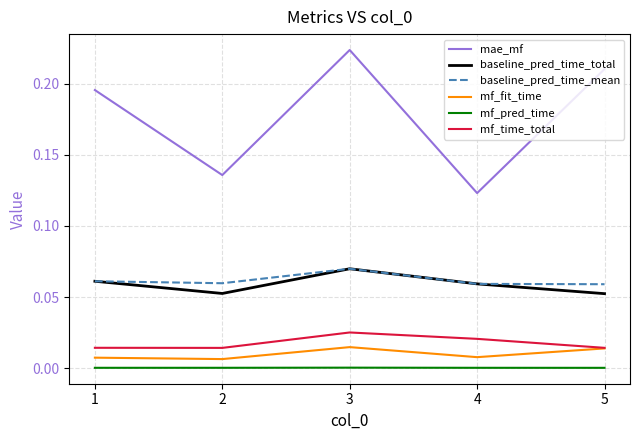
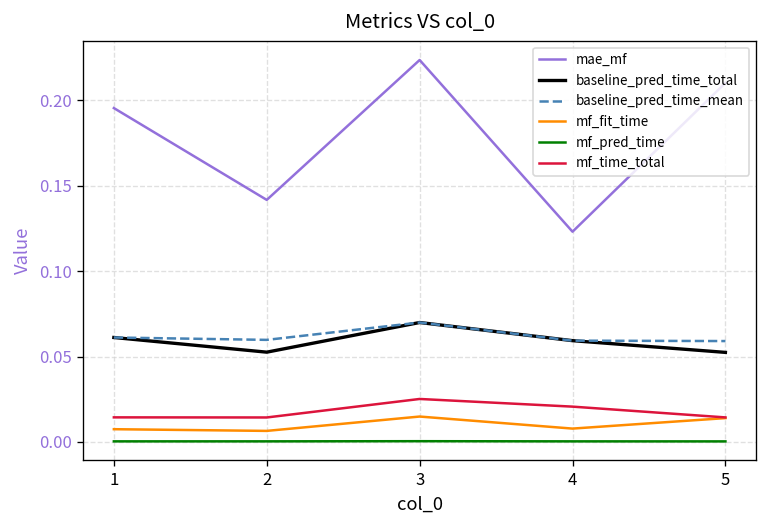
mae_mf, 2: 0.136 -> 0.142
